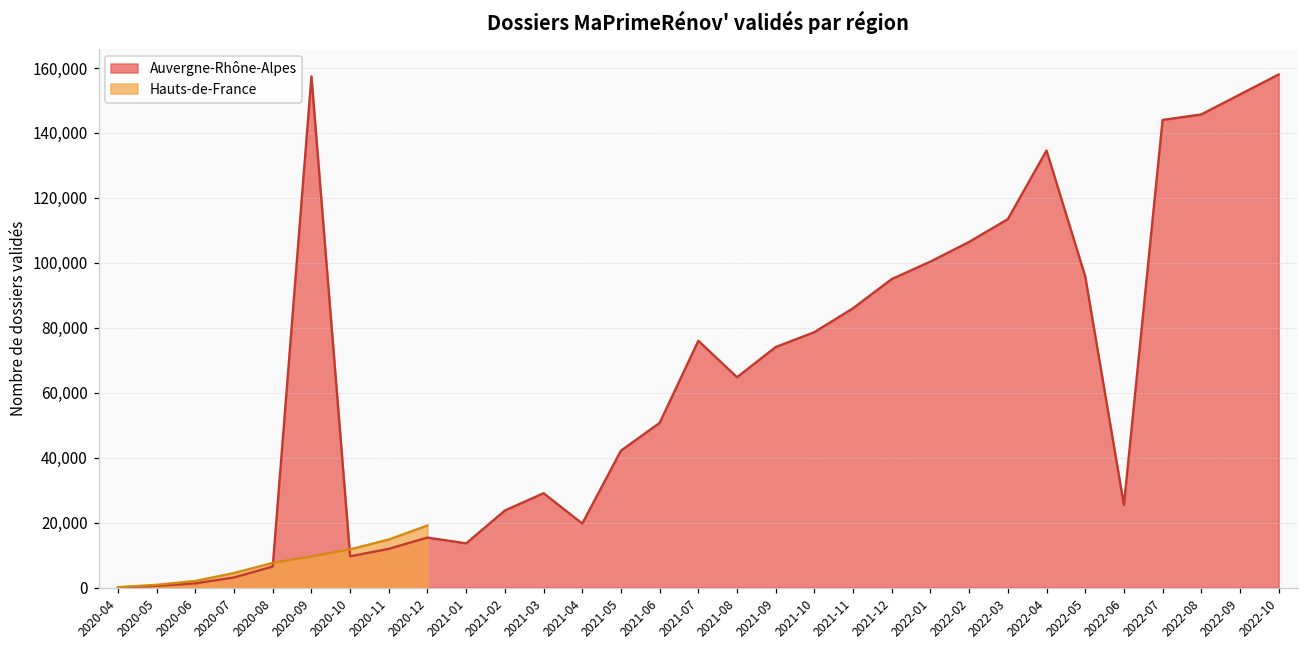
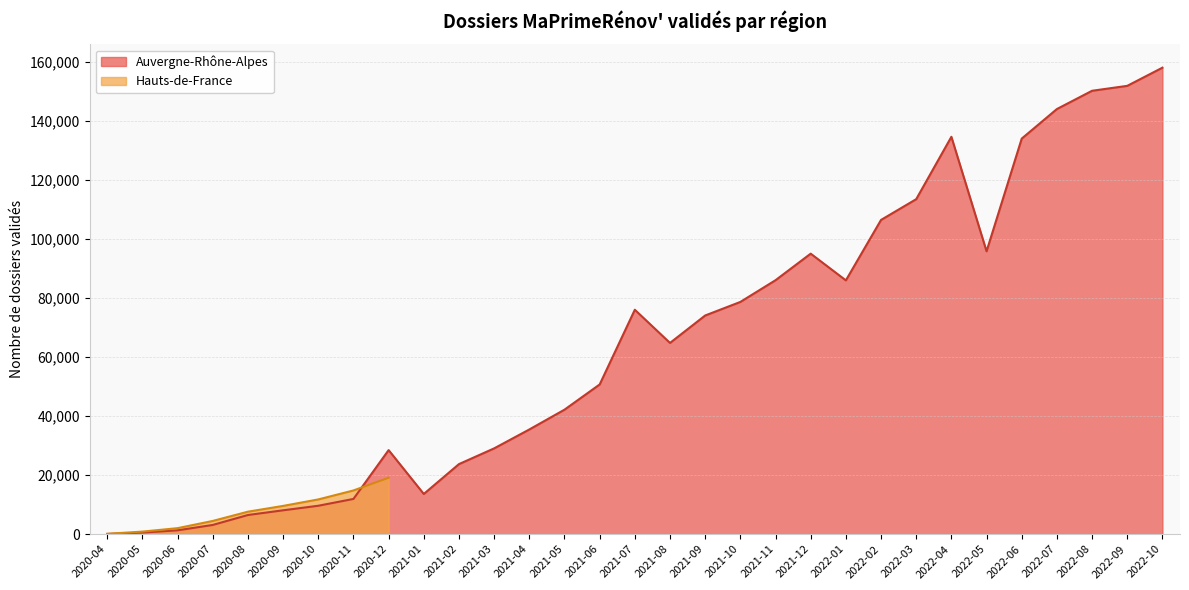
Auvergne-Rhône-Alpes, 2020-09: 157,000 -> 8,000
Auvergne-Rhône-Alpes, 2020-12: 15,000 -> 28,000
Auvergne-Rhône-Alpes, 2021-04: 20,000 -> 35,000
Auvergne-Rhône-Alpes, 2022-01: 100,000 -> 86,000
Auvergne-Rhône-Alpes, 2022-06: 25,000 -> 134,000
Auvergne-Rhône-Alpes, 2022-08: 146,000 -> 150,000
